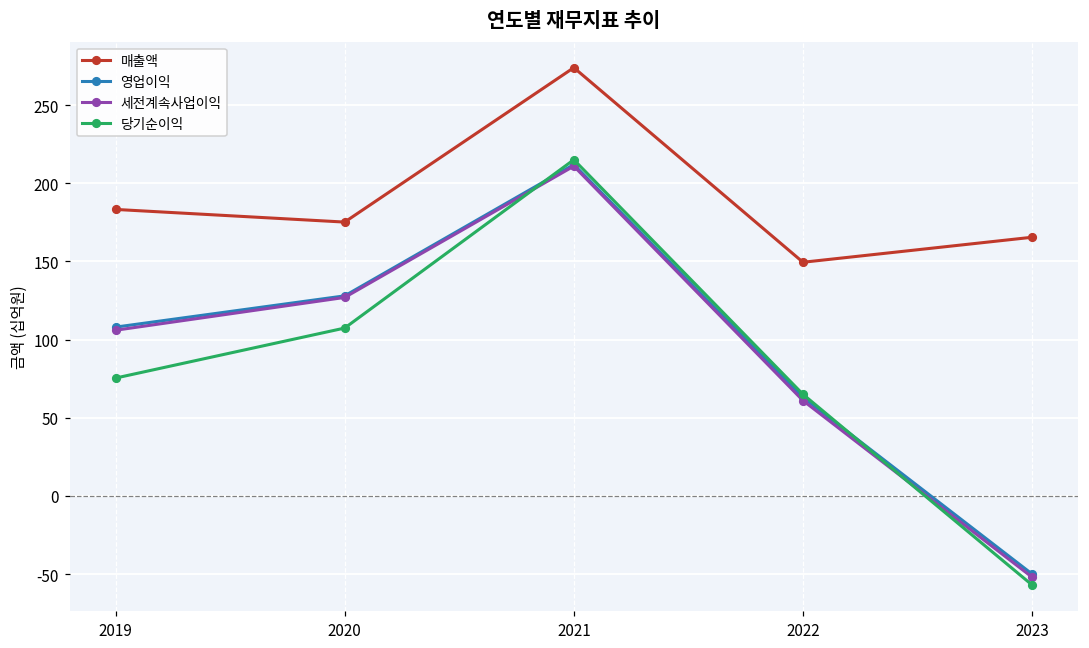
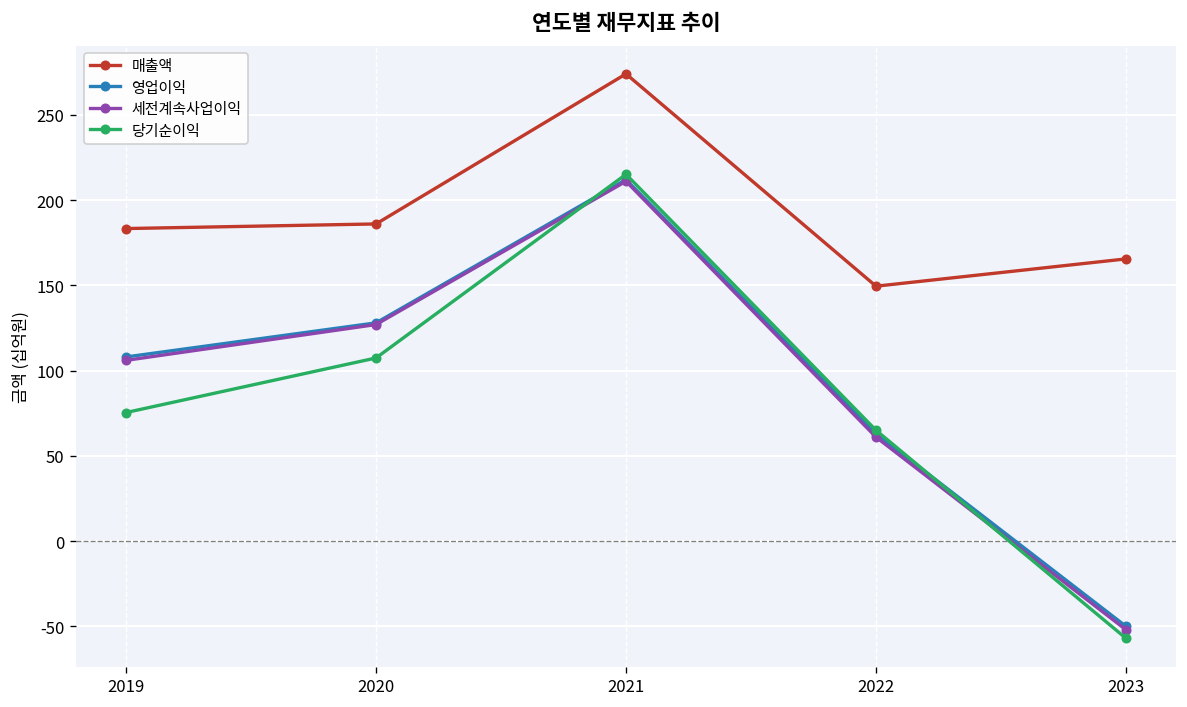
매출액, 2020: 175 -> 186
